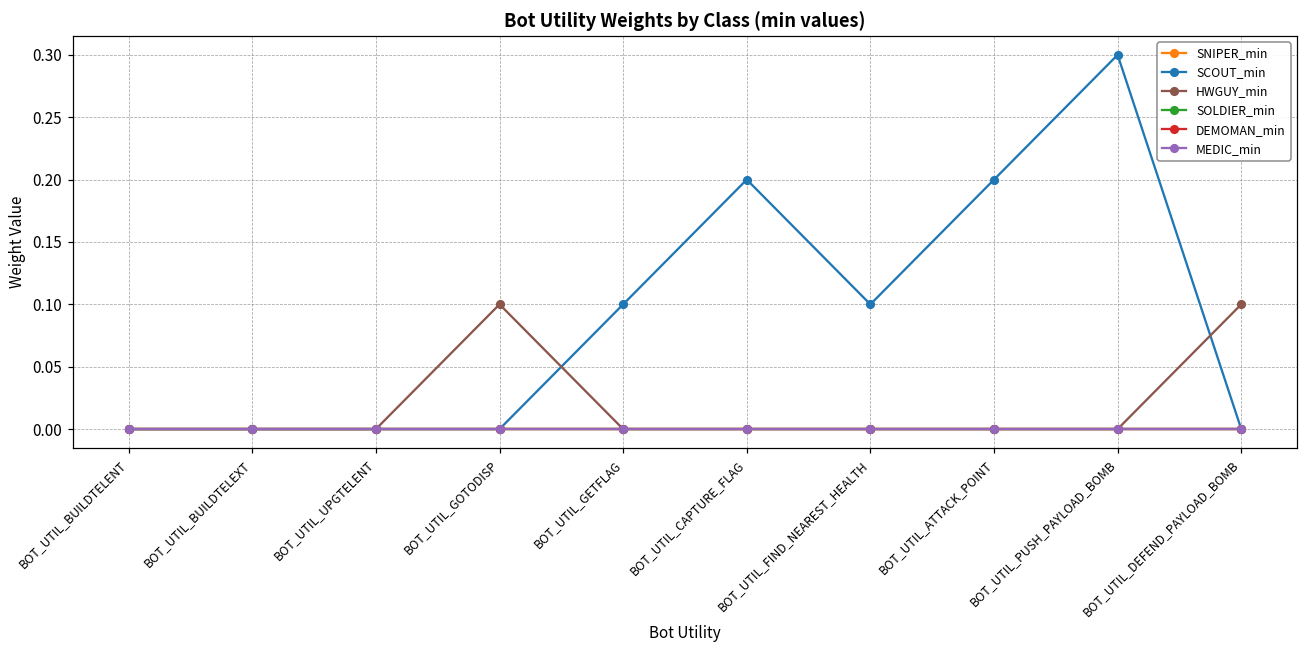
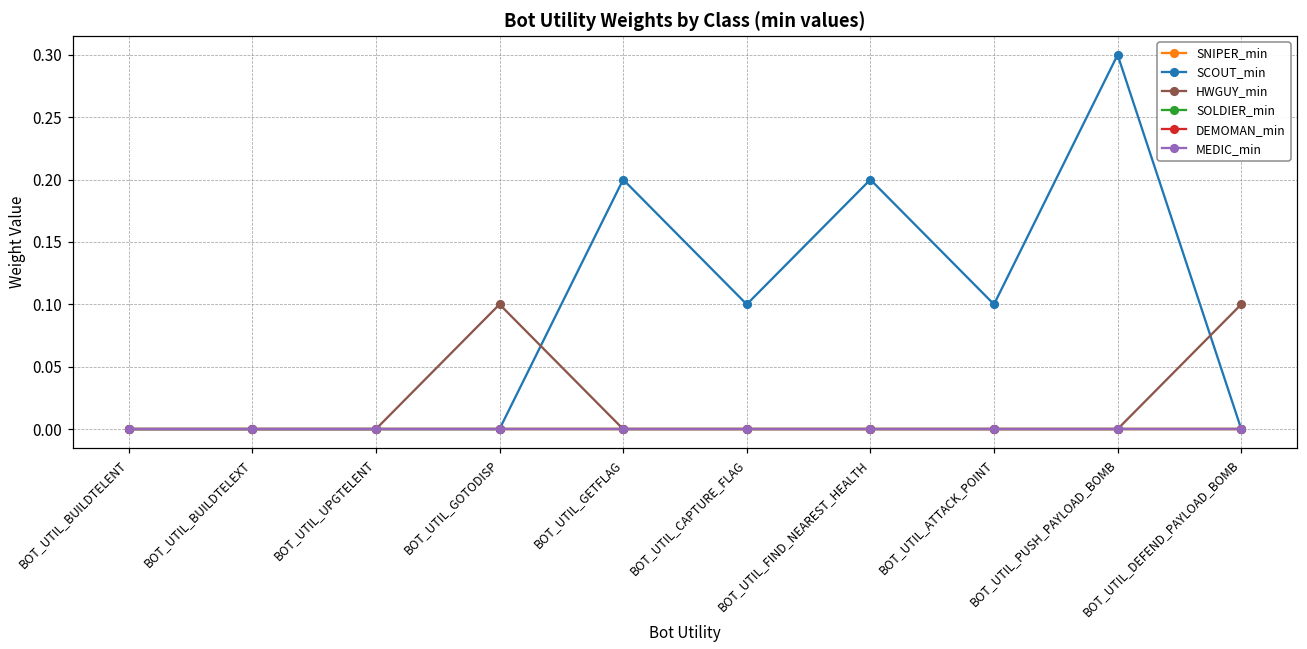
SCOUT_min, BOT_UTIL_GETFLAG: 0.1 -> 0.2
SCOUT_min, BOT_UTIL_CAPTURE_FLAG: 0.2 -> 0.1
SCOUT_min, BOT_UTIL_FIND_NEAREST_HEALTH: 0.1 -> 0.2
SCOUT_min, BOT_UTIL_ATTACK_POINT: 0.2 -> 0.1
